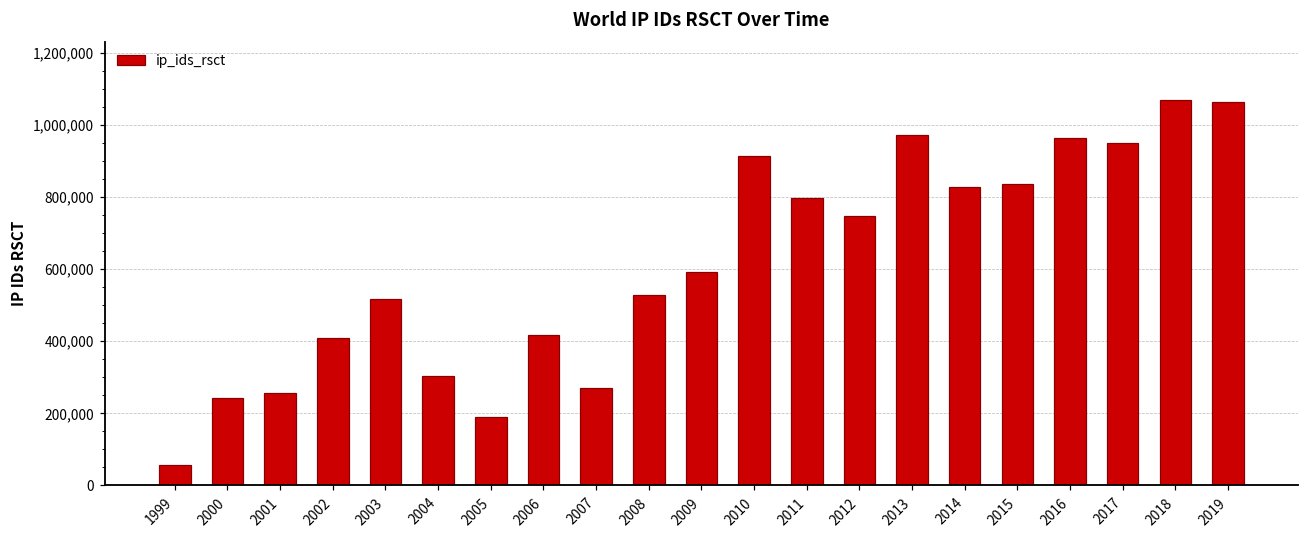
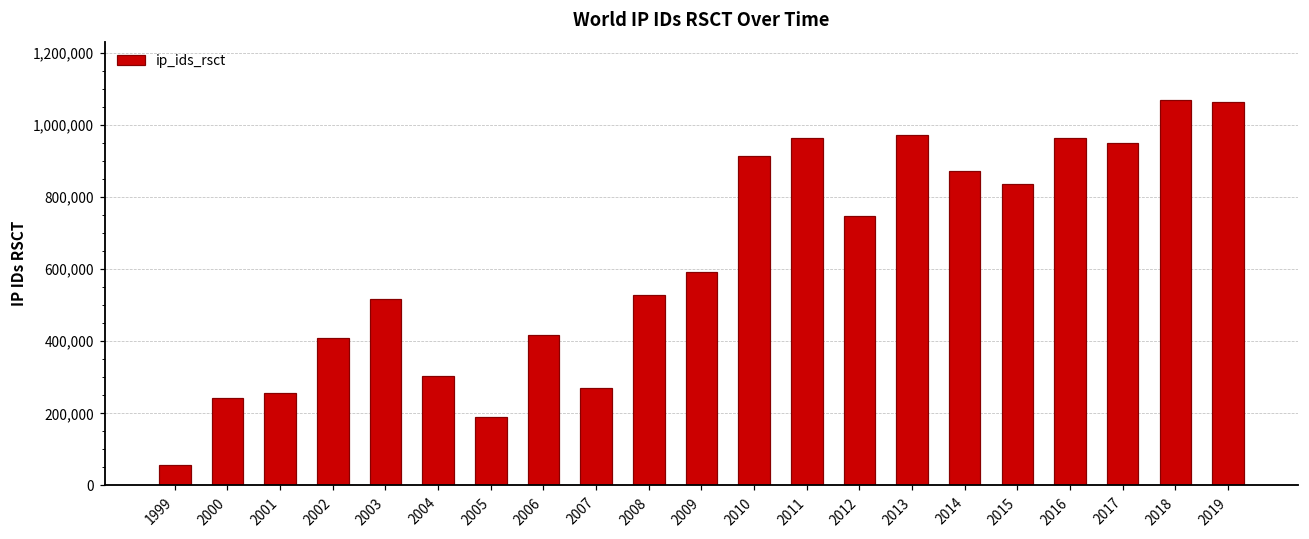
2011: 800,000 -> 960,000
2014: 830,000 -> 870,000
